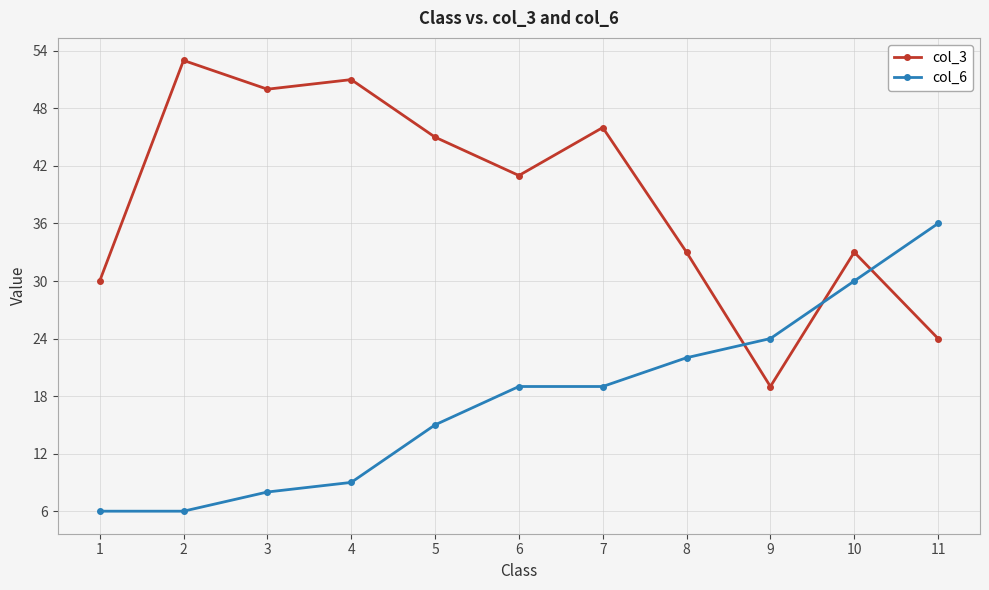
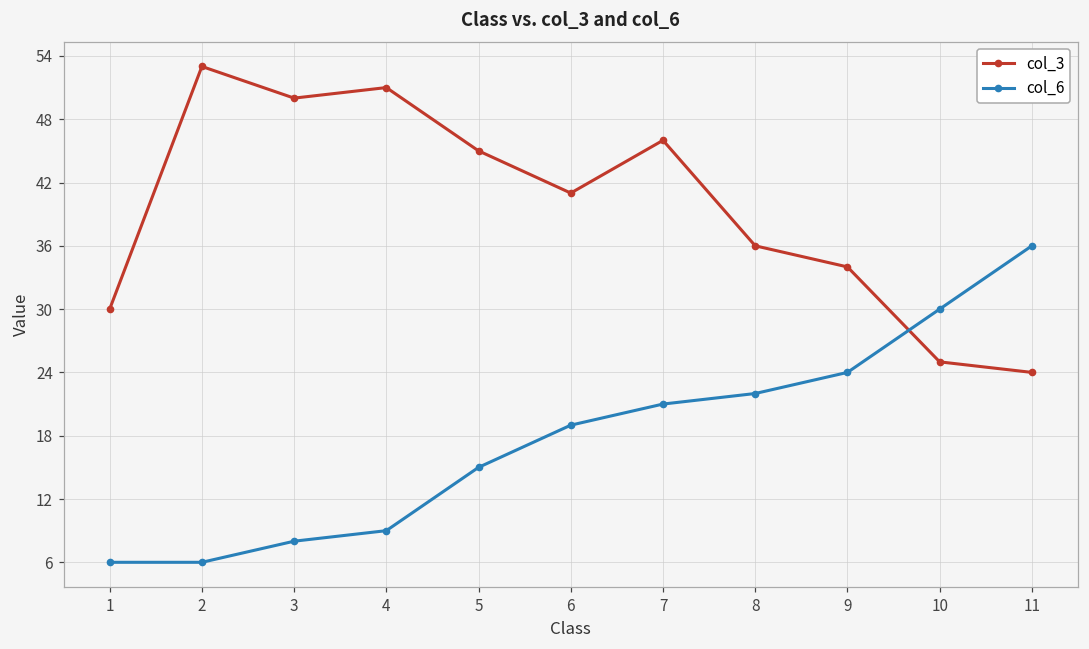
col_6, 7: 19 -> 21
col_3, 8: 33 -> 36
col_3, 9: 19 -> 34
col_3, 10: 33 -> 25
